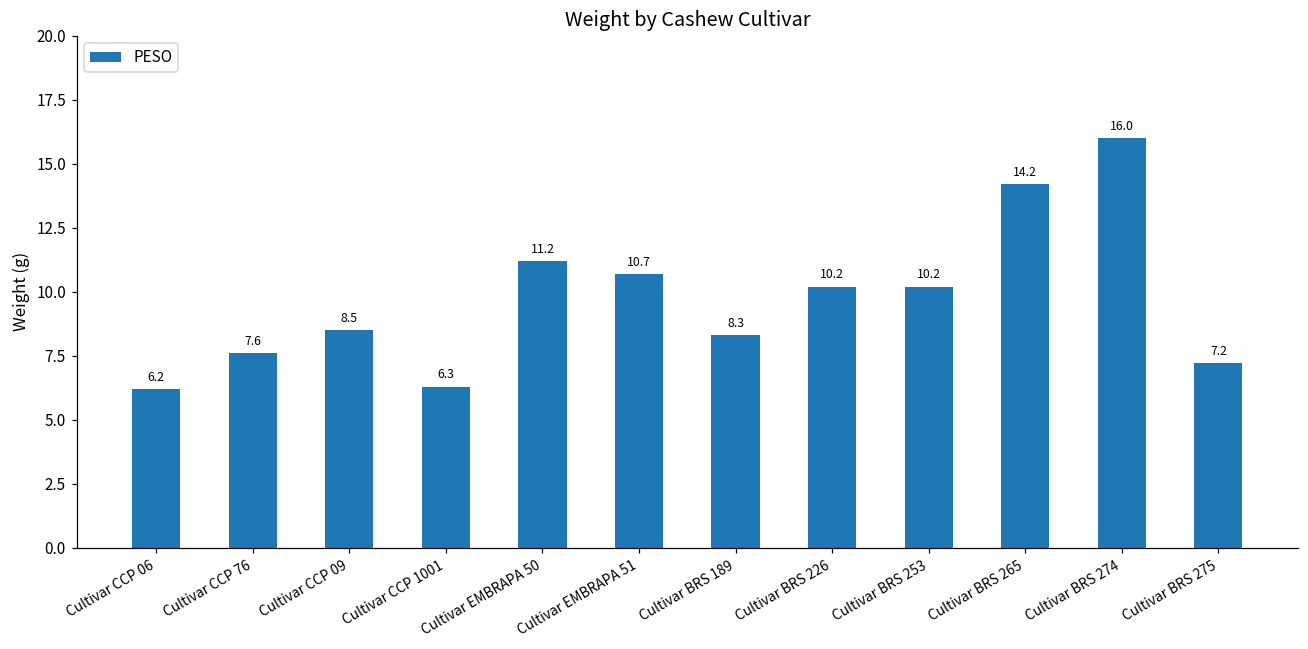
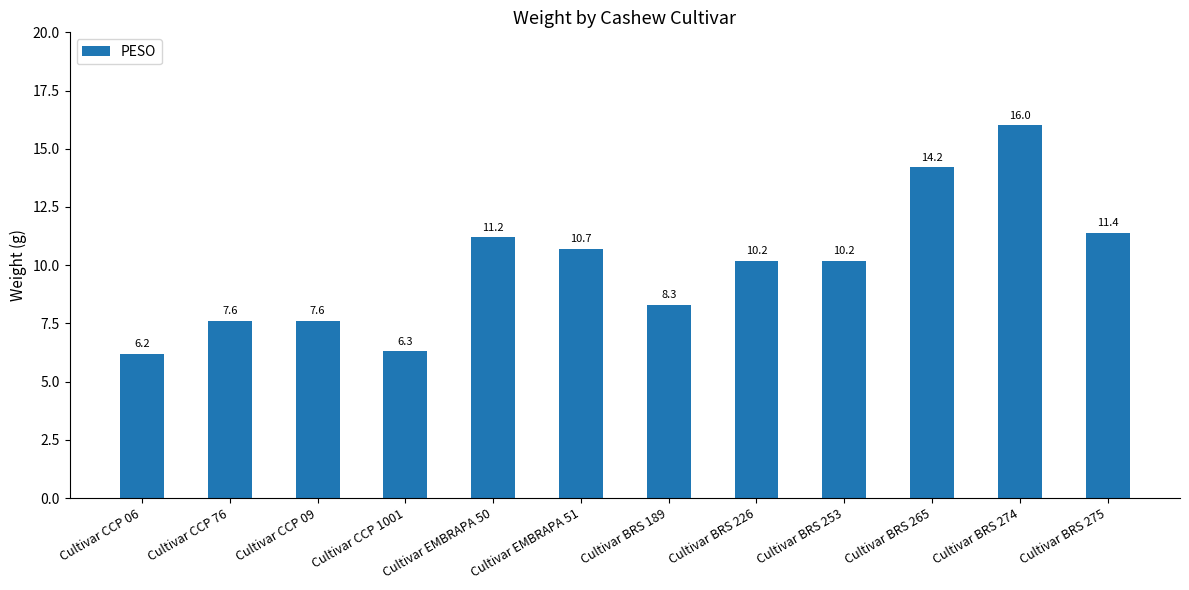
Cultivar CCP 09: 8.5 -> 7.6
Cultivar BRS 275: 7.2 -> 11.4
